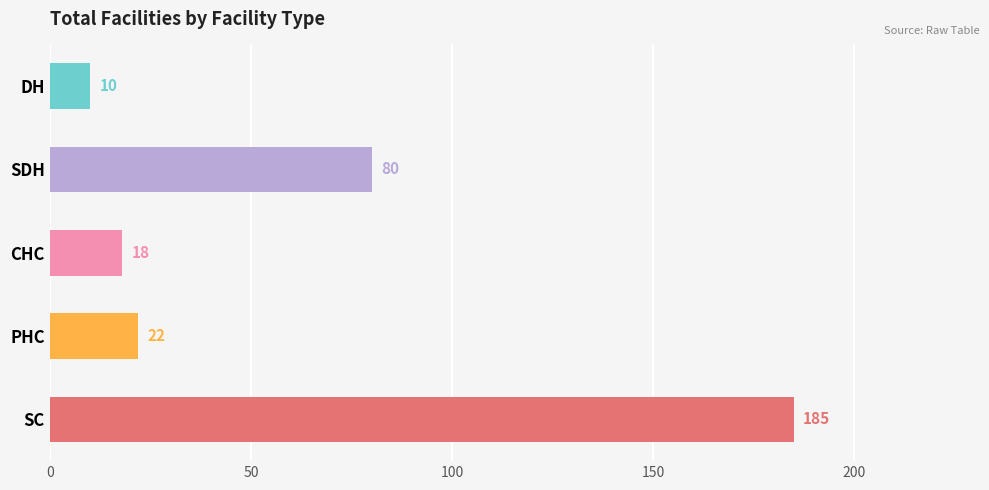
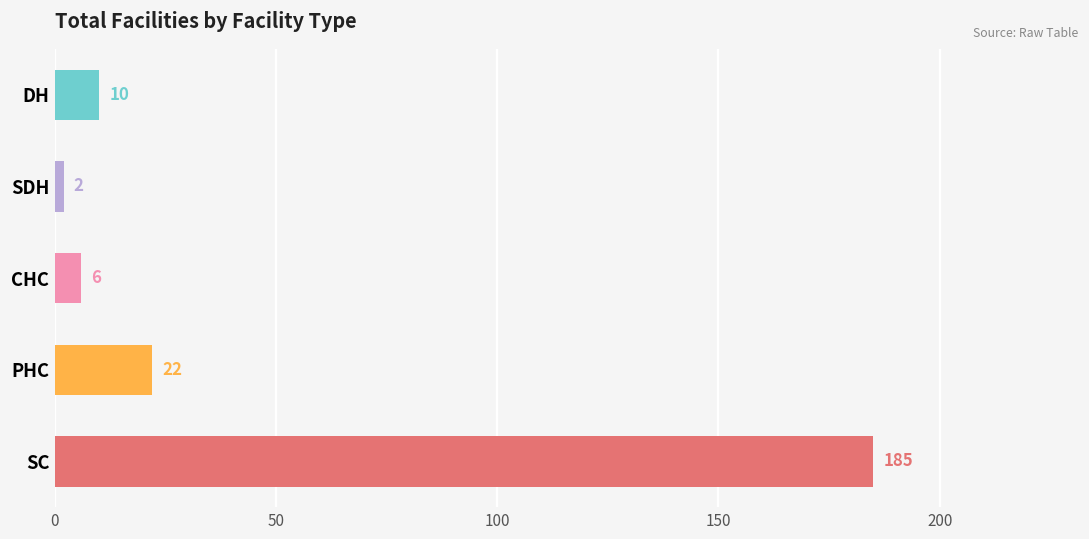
SDH: 80 -> 2
CHC: 18 -> 6
